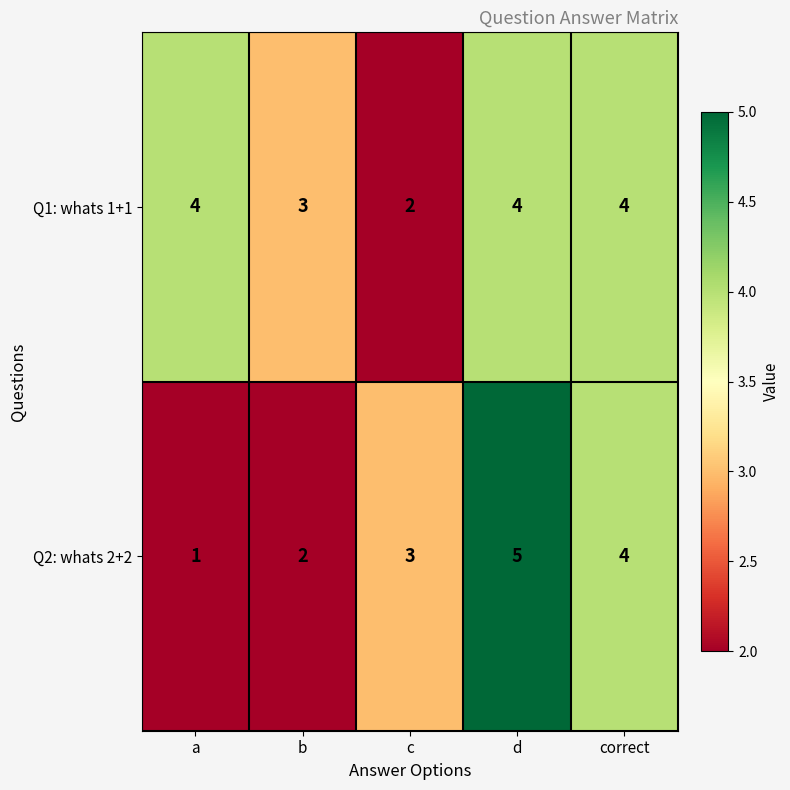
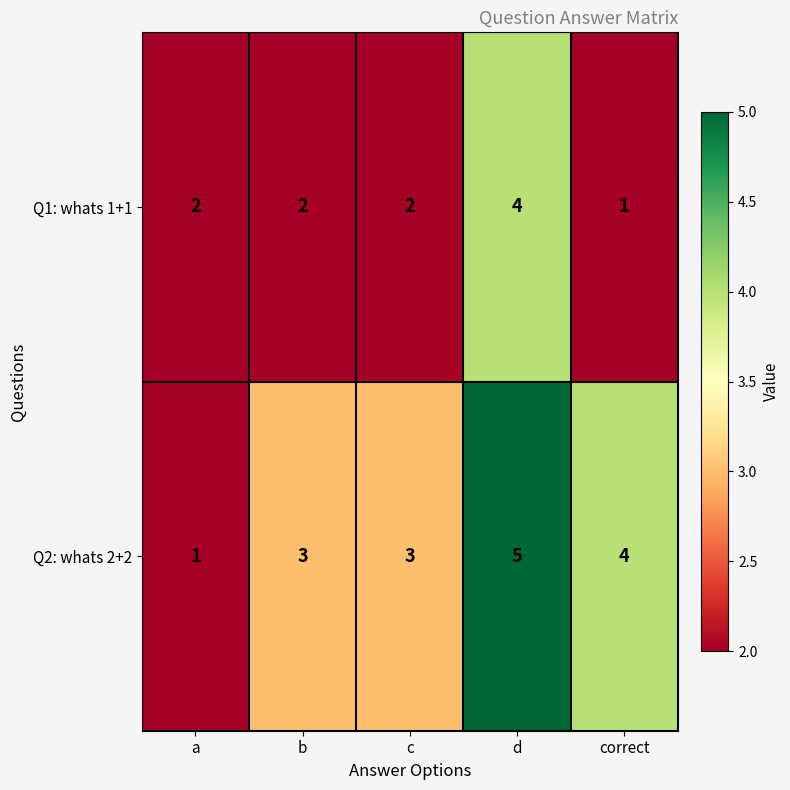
Q1: whats 1+1, a: 4 -> 2
Q1: whats 1+1, b: 3 -> 2
Q1: whats 1+1, correct: 4 -> 1
Q2: whats 2+2, b: 2 -> 3
